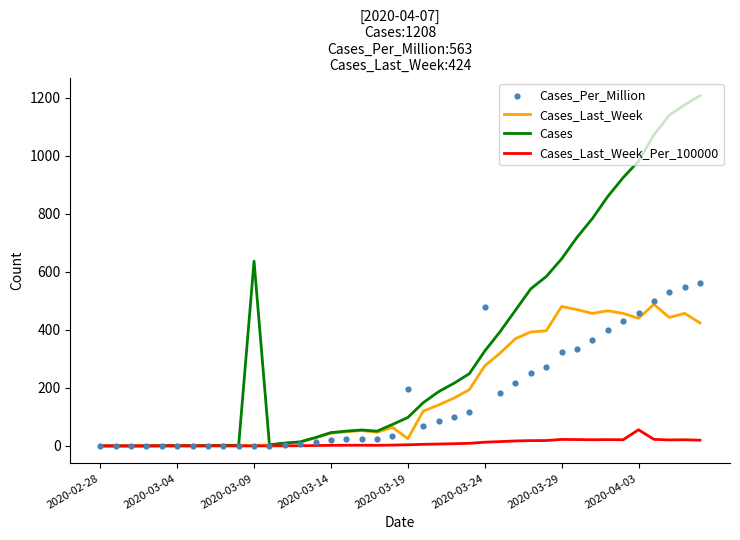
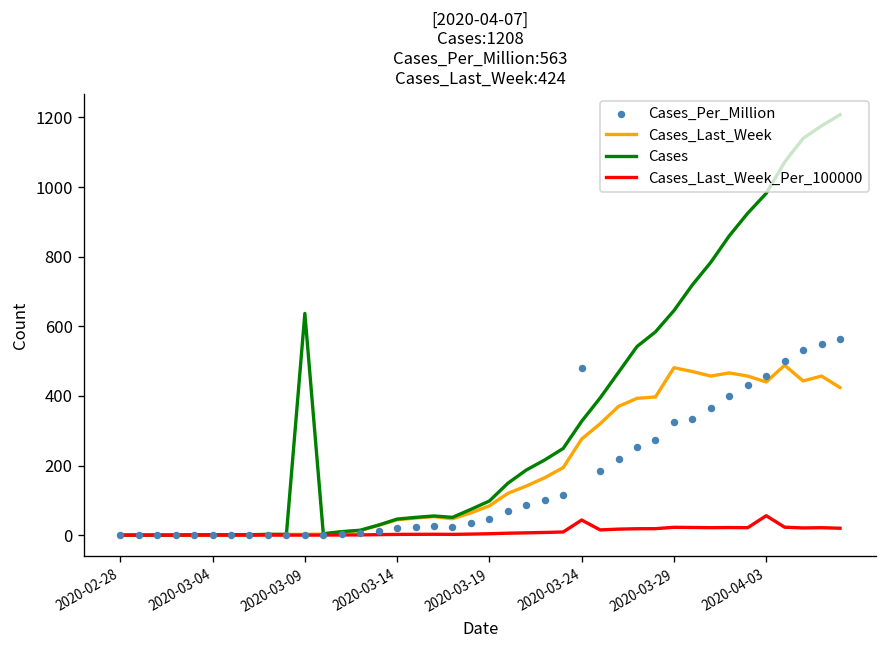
Cases_Last_Week, 2020-03-19: 30 -> 80
Cases_Per_Million, 2020-03-19: 200 -> 50
Cases_Last_Week_Per_100000, 2020-03-24: 10 -> 40
